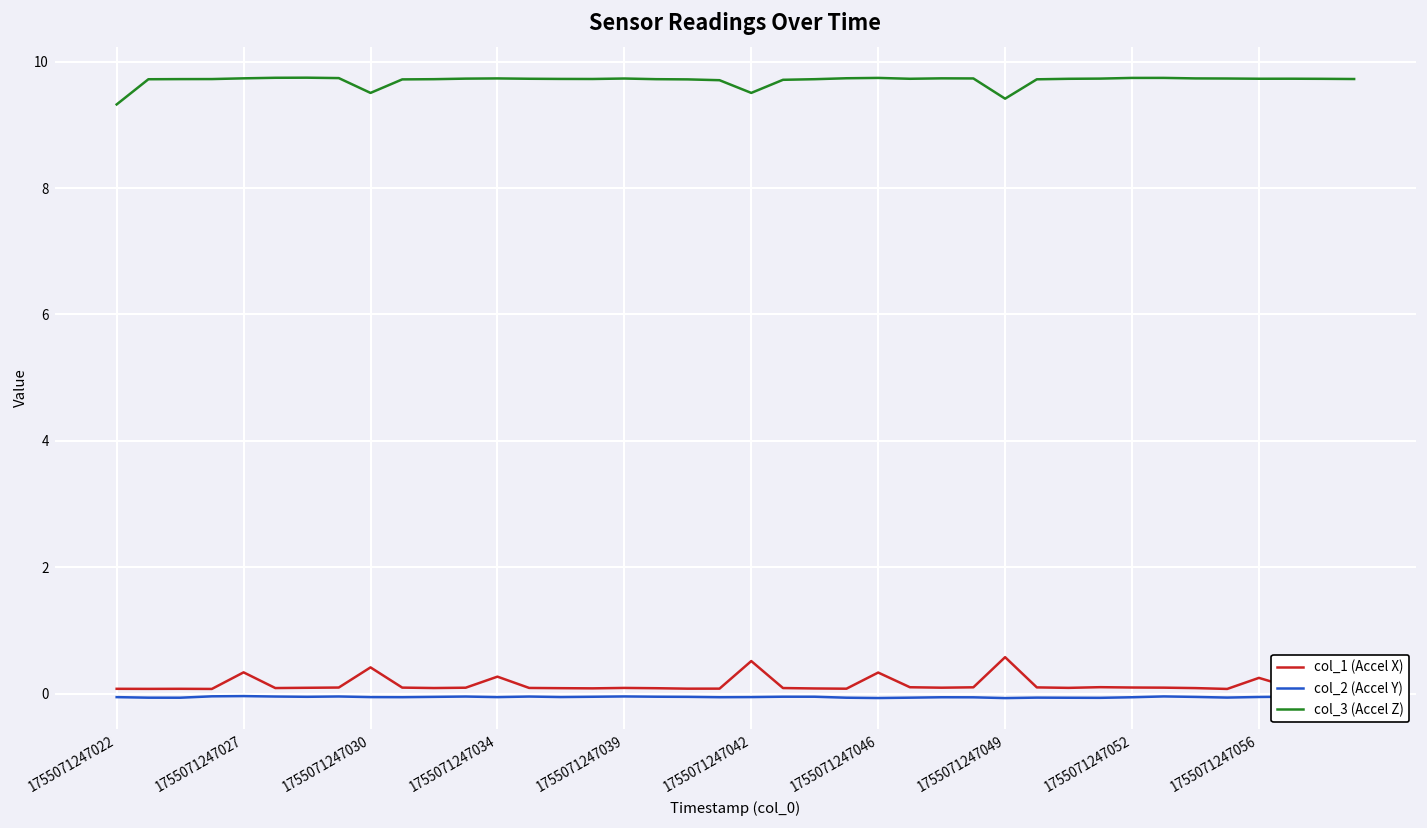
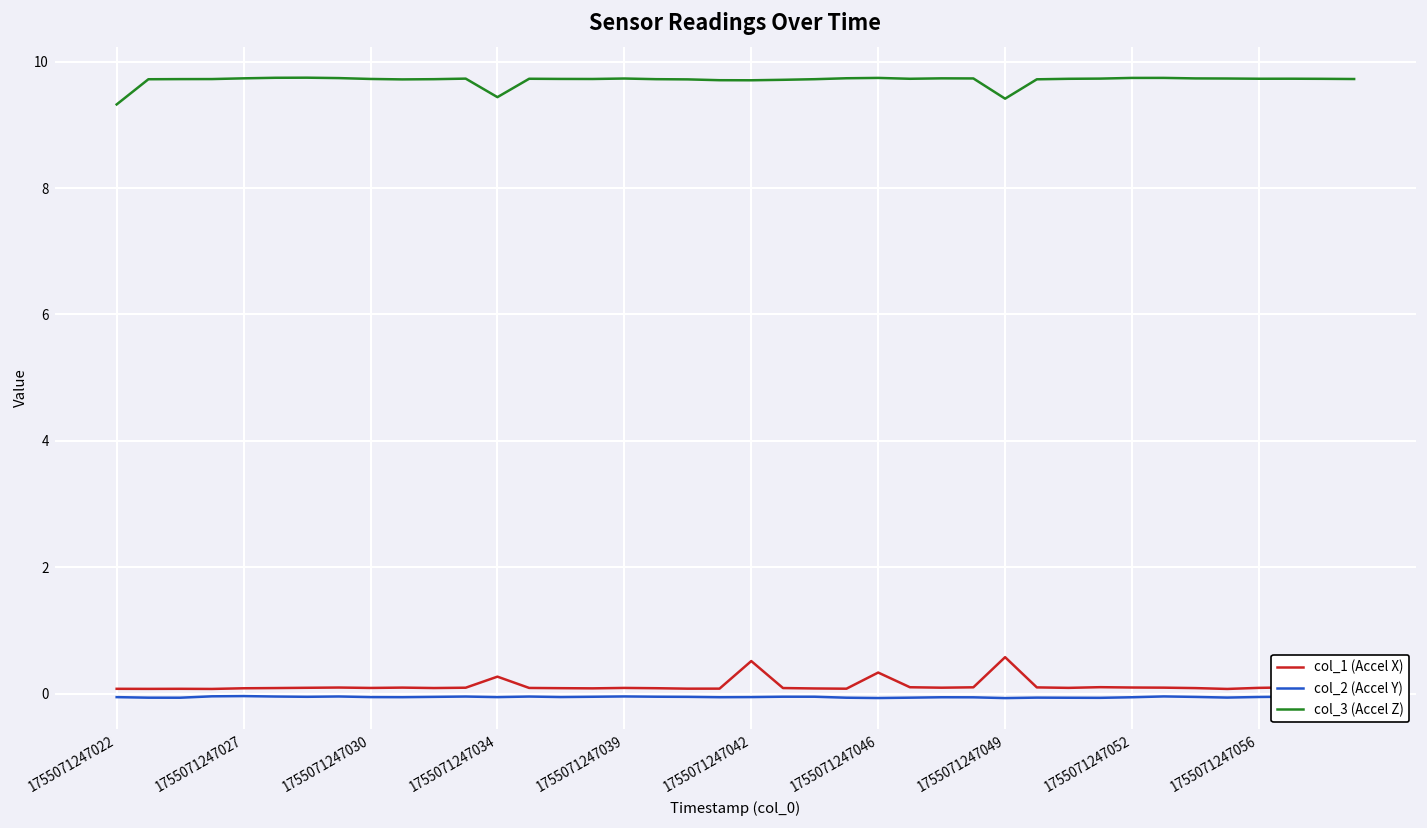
col_1 (Accel X), 1755071247027: 0.3 -> 0.1
col_1 (Accel X), 1755071247030: 0.4 -> 0.1
col_3 (Accel Z), 1755071247030: 9.5 -> 9.7
col_3 (Accel Z), 1755071247034: 9.7 -> 9.4
col_3 (Accel Z), 1755071247042: 9.5 -> 9.7
col_1 (Accel X), 1755071247056: 0.2 -> 0.1
